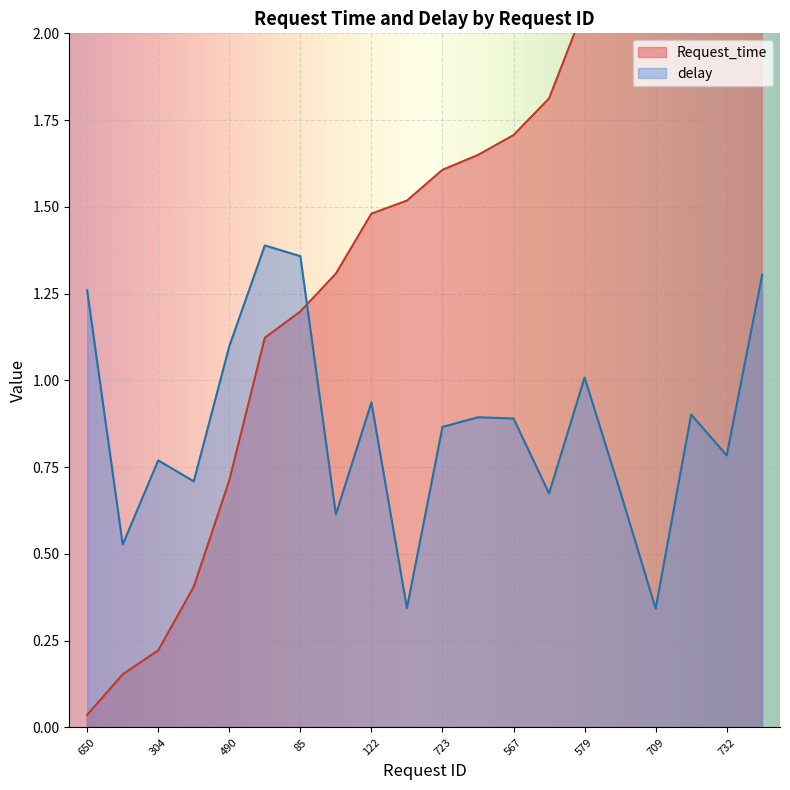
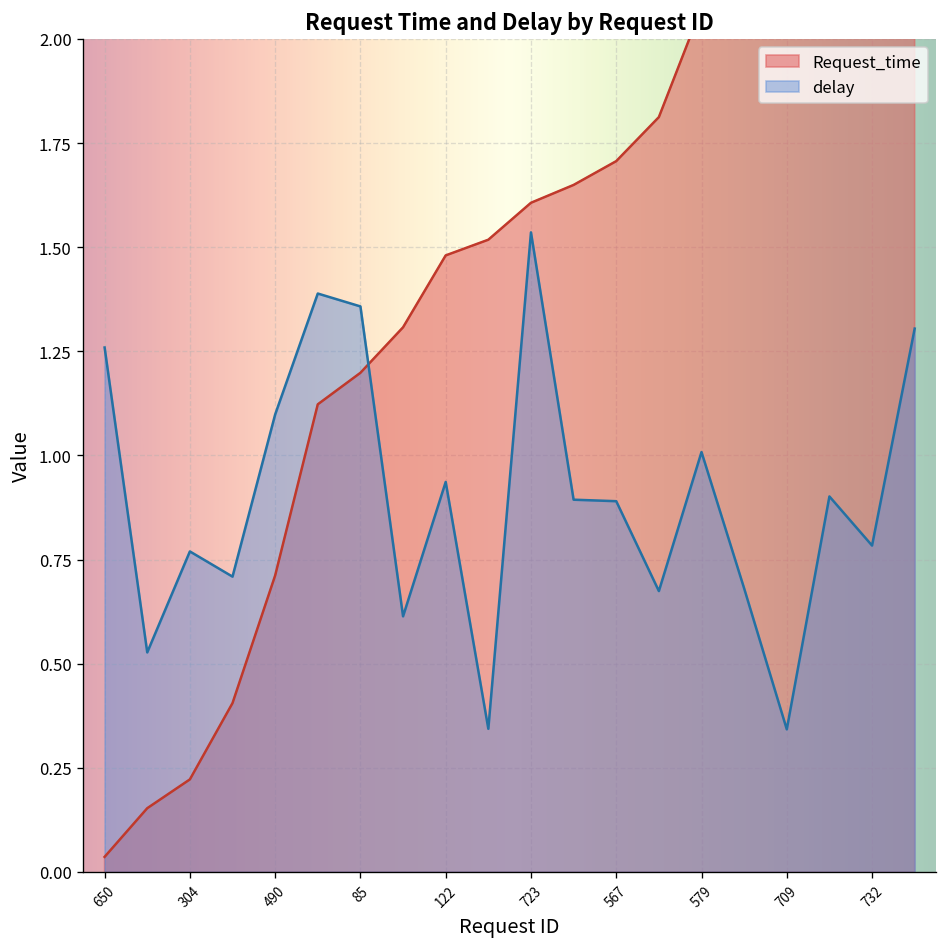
delay, 723: 0.87 -> 1.54
